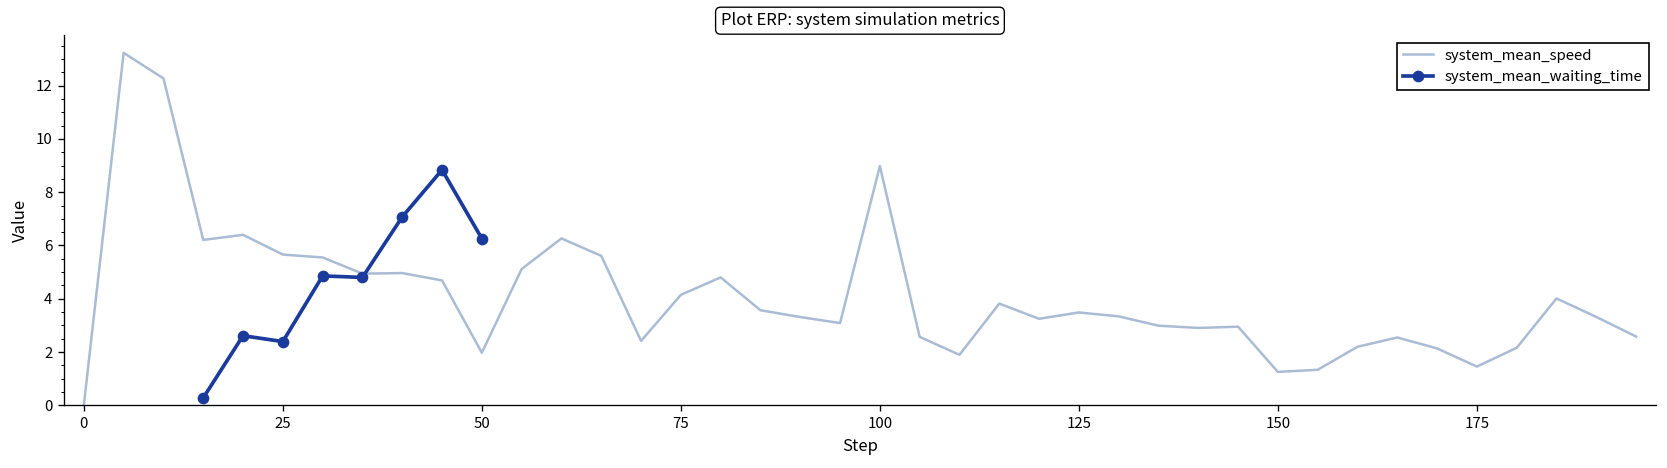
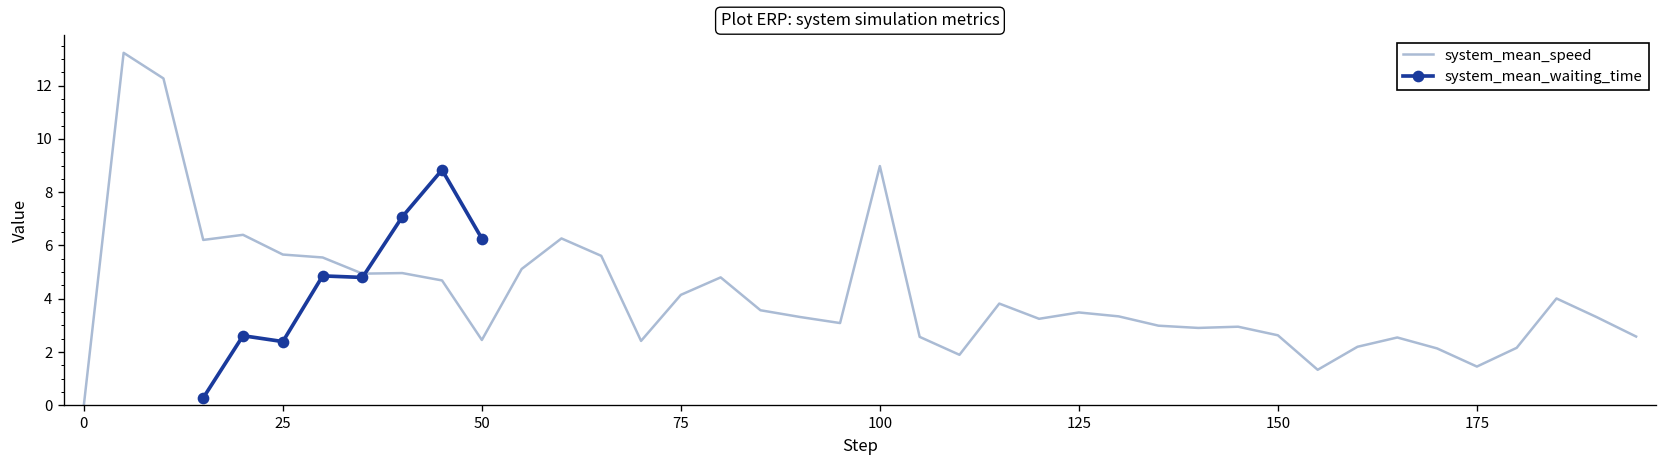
system_mean_speed, 50: 2.0 -> 2.5
system_mean_speed, 150: 1.3 -> 2.6
